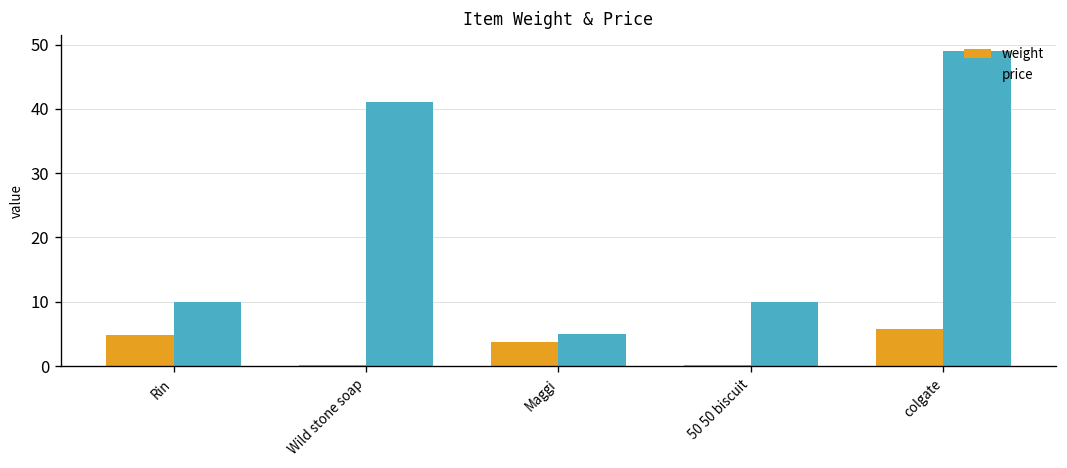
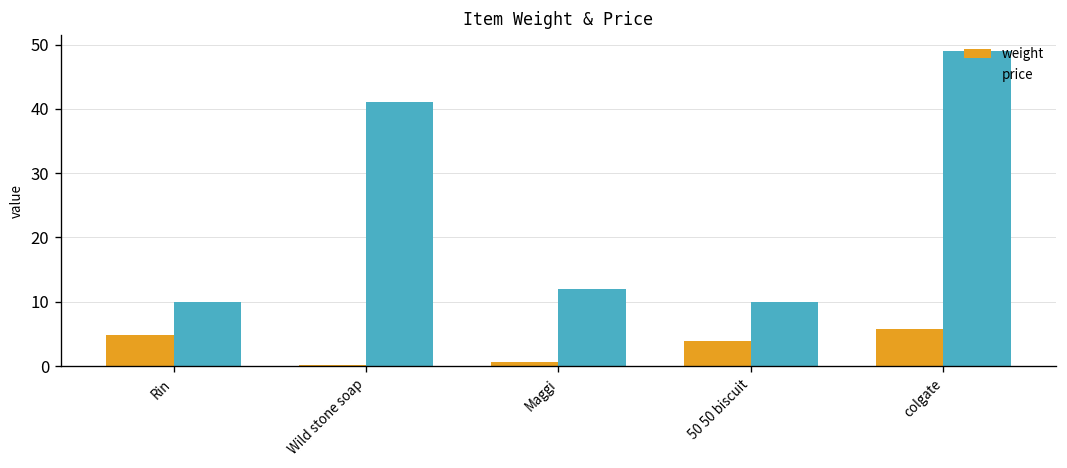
weight, Maggi: 4 -> 1
price, Maggi: 5 -> 12
weight, 50 50 biscuit: 0 -> 4
